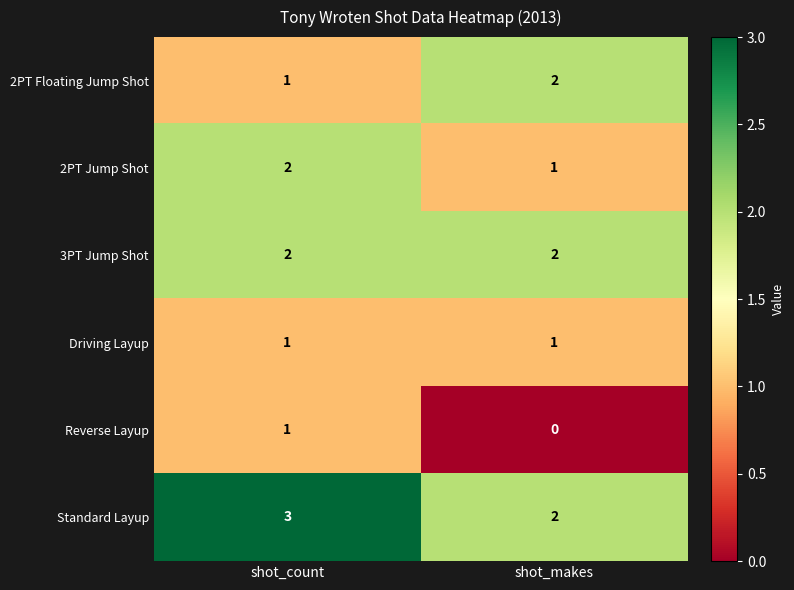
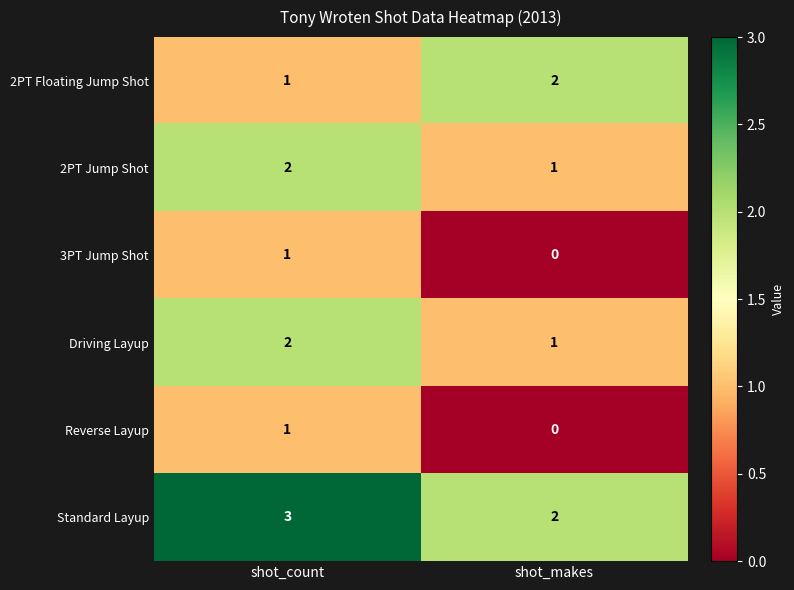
3PT Jump Shot, shot_count: 2 -> 1
3PT Jump Shot, shot_makes: 2 -> 0
Driving Layup, shot_count: 1 -> 2
